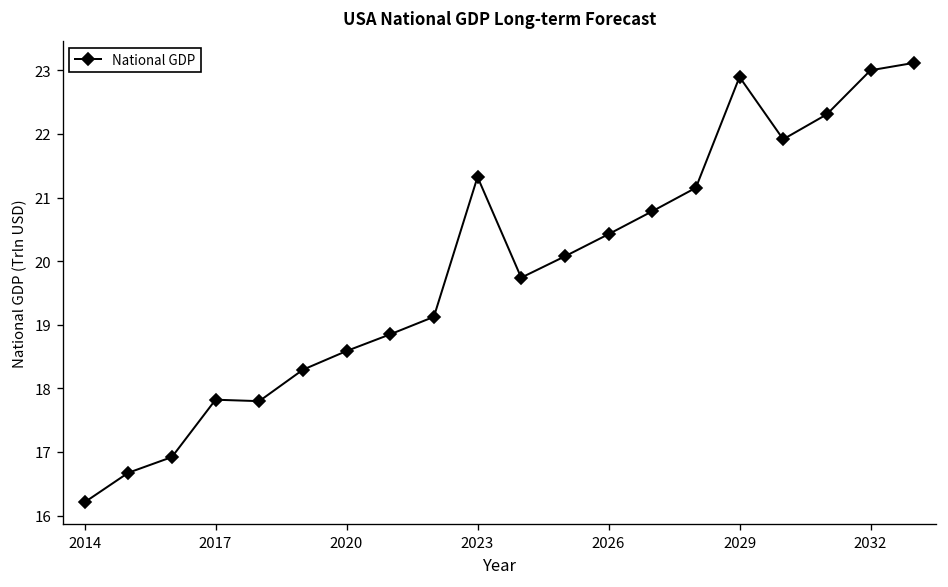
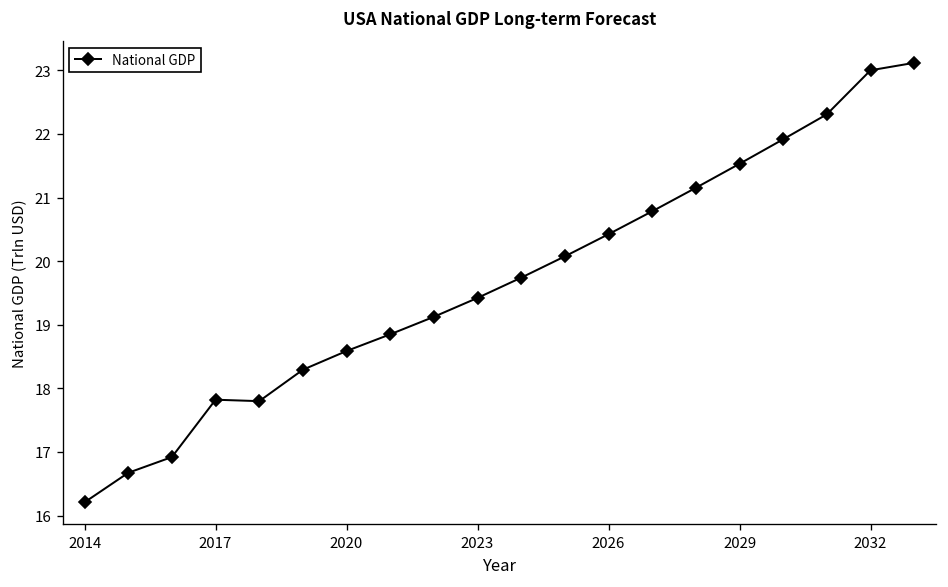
2023: 21.3 -> 19.4
2029: 22.9 -> 21.5
